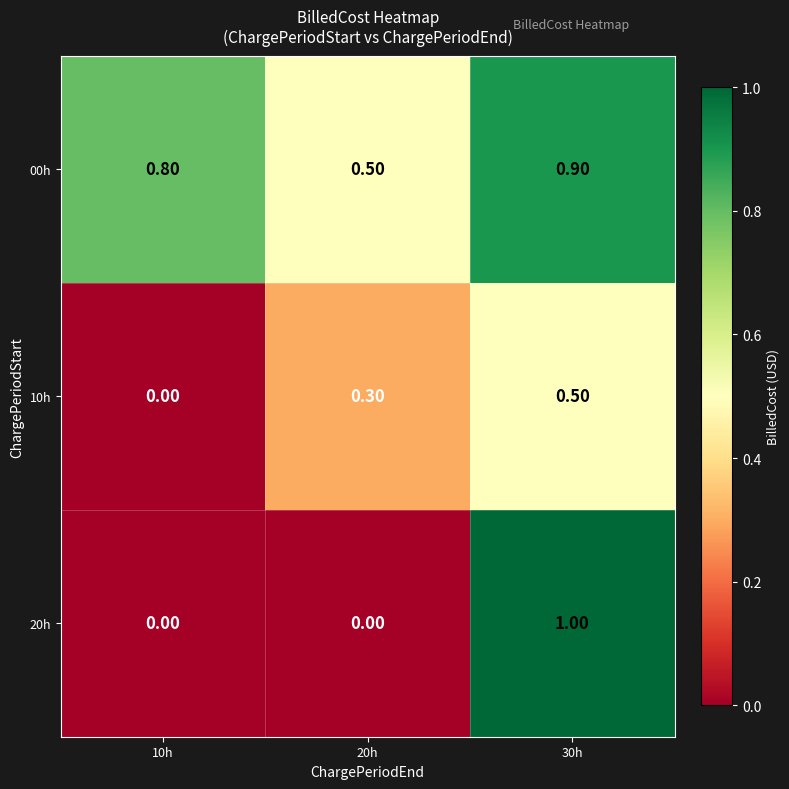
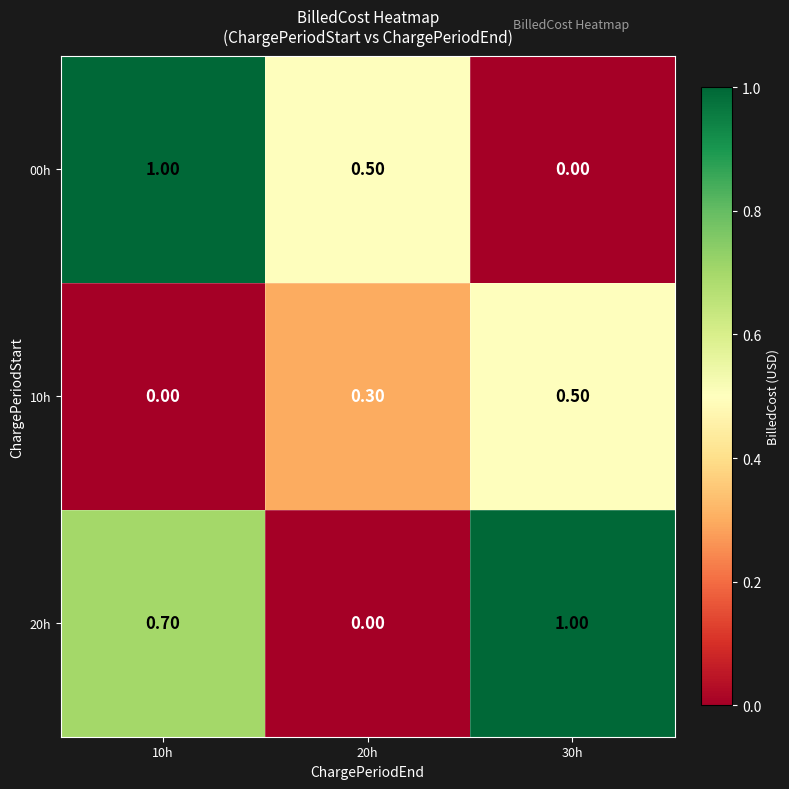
00h, 10h: 0.80 -> 1.00
00h, 30h: 0.90 -> 0.00
20h, 10h: 0.00 -> 0.70
